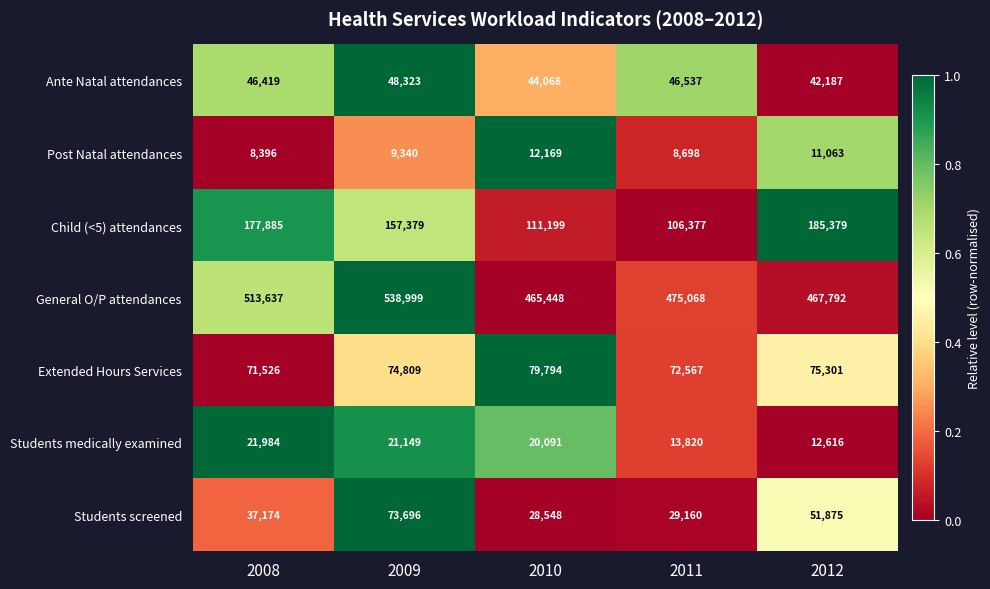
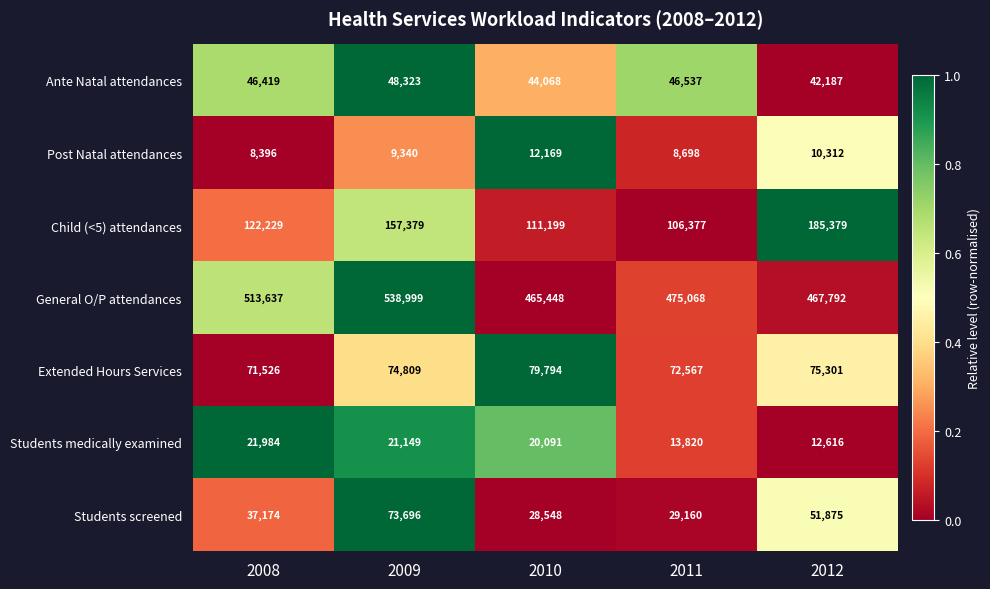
Post Natal attendances, 2012: 11,063 -> 10,312
Child (<5) attendances, 2008: 177,885 -> 122,229
